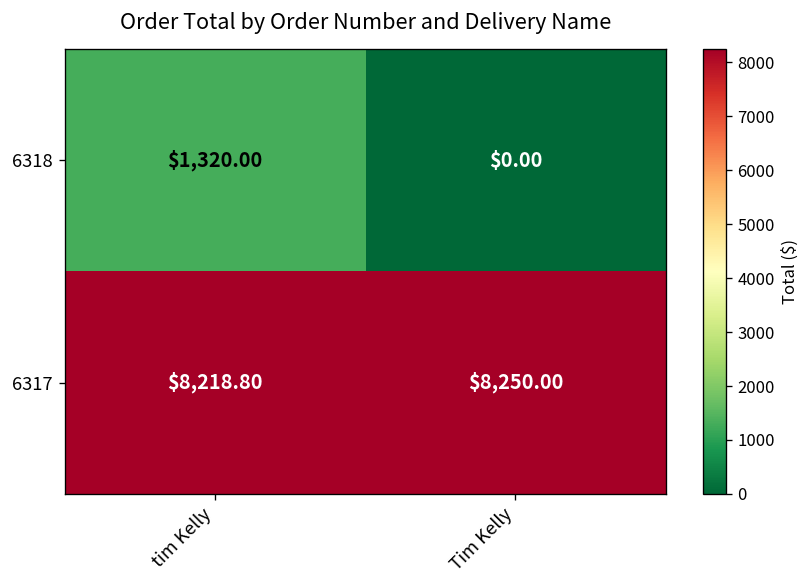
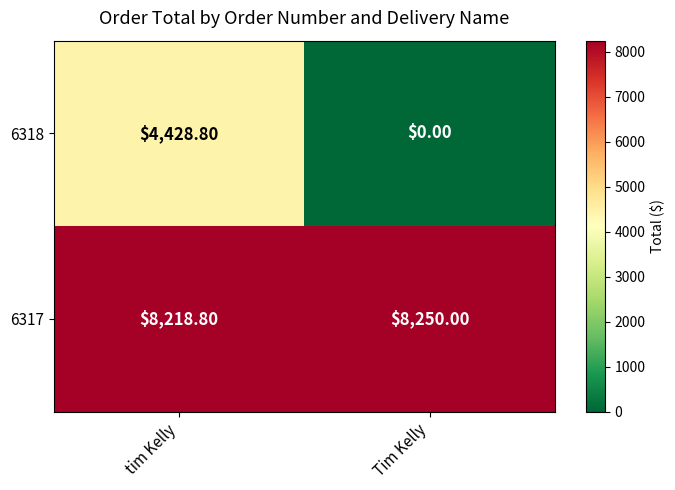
6318, tim Kelly: $1,320.00 -> $4,428.80
